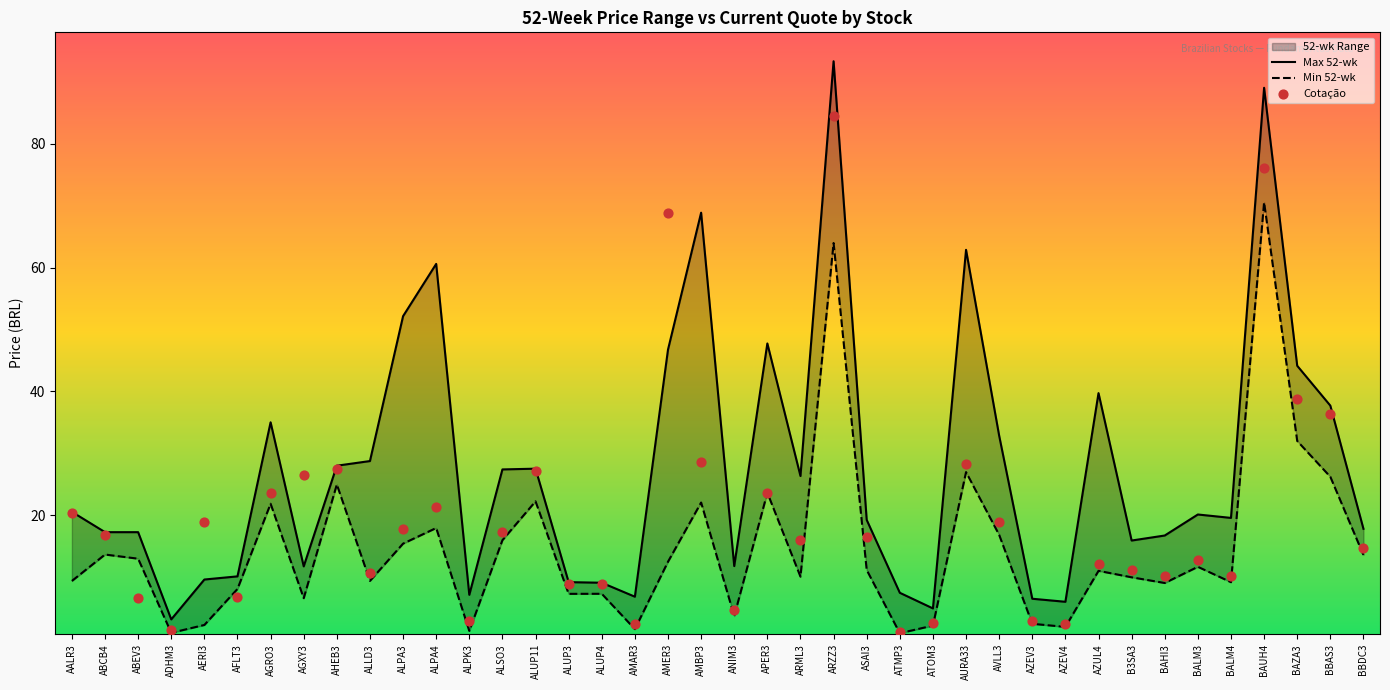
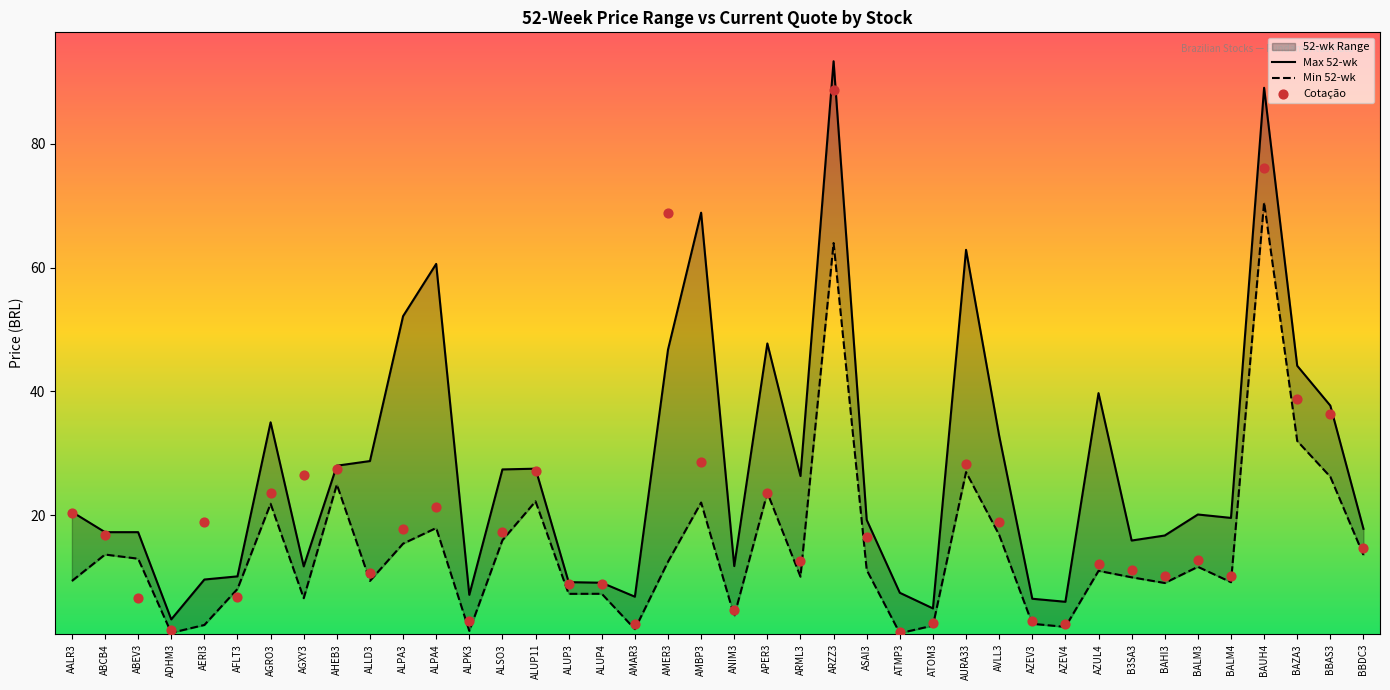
Cotação, ARML3: 16 -> 13
Cotação, ARZZ3: 85 -> 89
